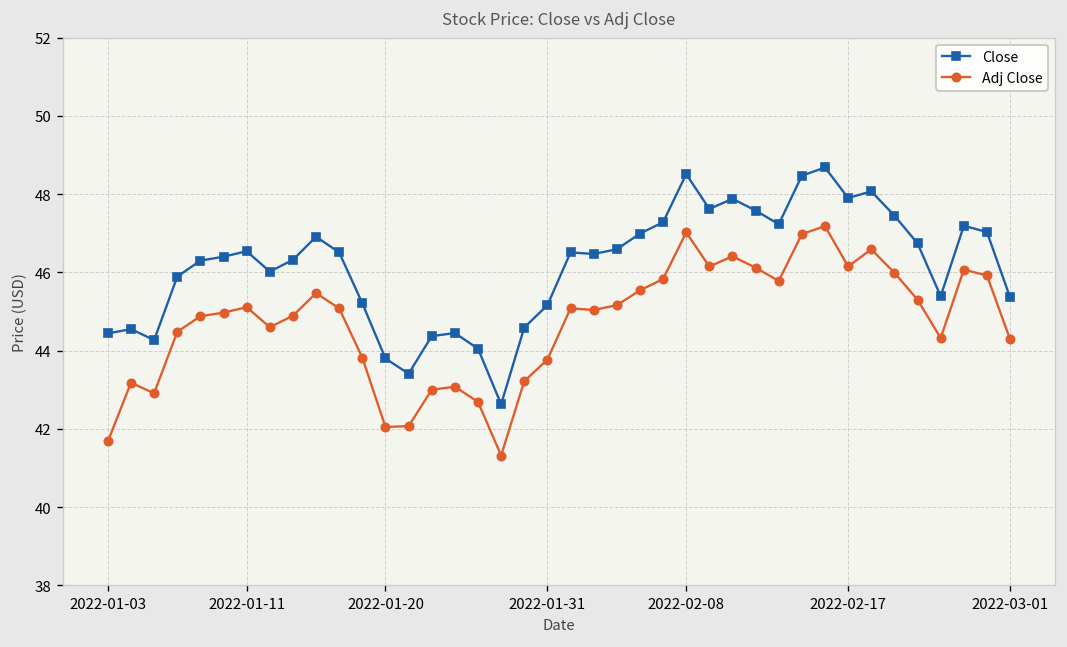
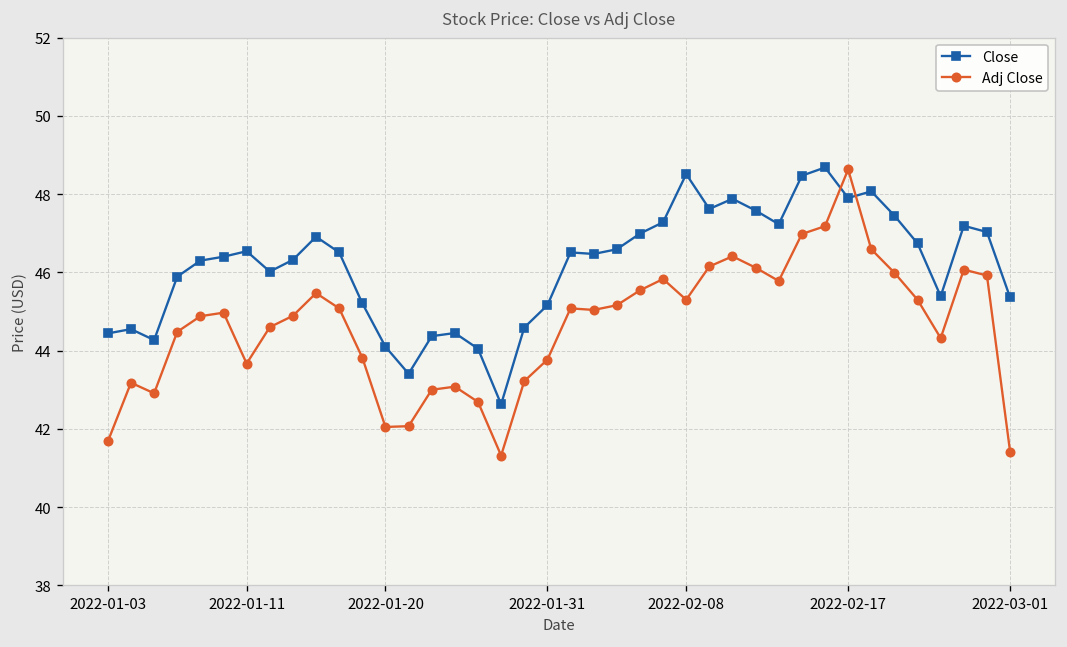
Adj Close, 2022-01-11: 45.1 -> 43.7
Close, 2022-01-20: 43.8 -> 44.1
Adj Close, 2022-02-08: 47.0 -> 45.3
Adj Close, 2022-02-17: 46.2 -> 48.6
Adj Close, 2022-03-01: 44.3 -> 41.4
